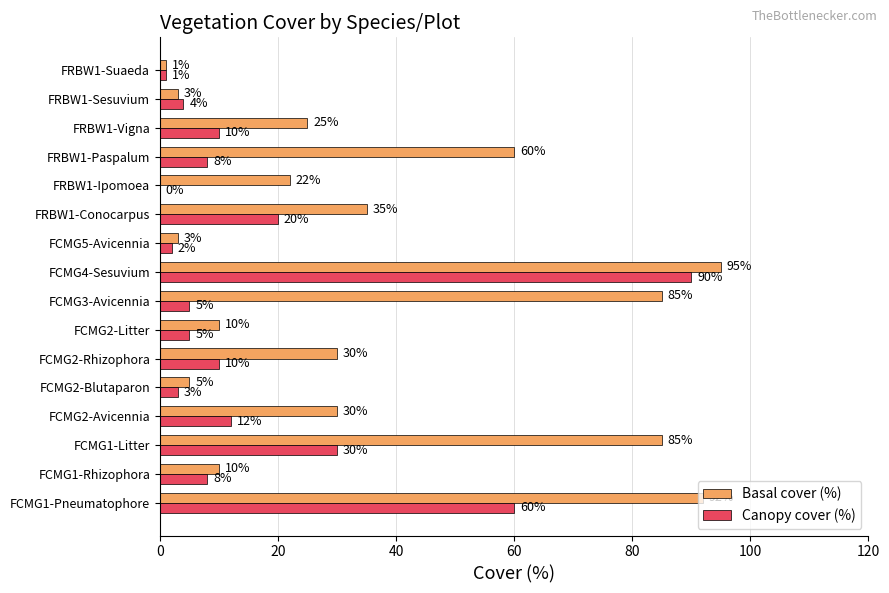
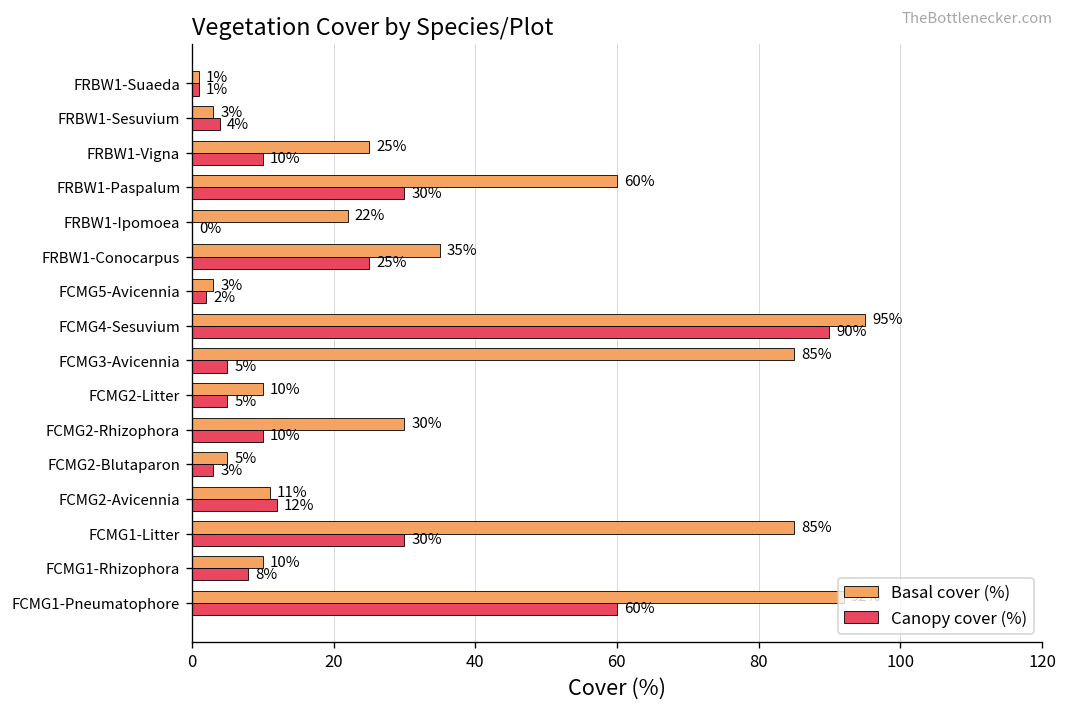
Canopy cover (%), FRBW1-Paspalum: 8% -> 30%
Canopy cover (%), FRBW1-Conocarpus: 20% -> 25%
Basal cover (%), FCMG2-Avicennia: 30% -> 11%
